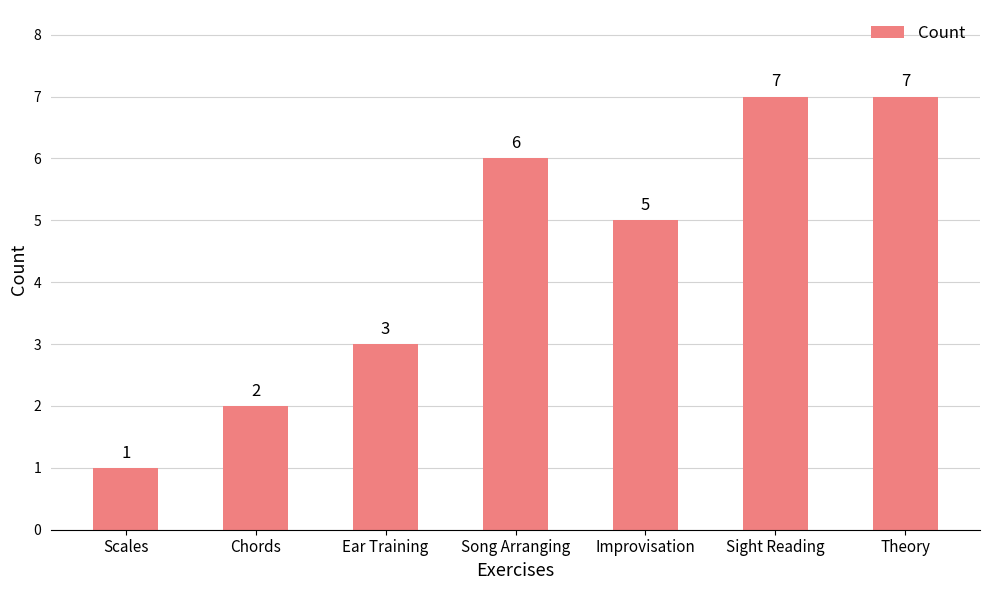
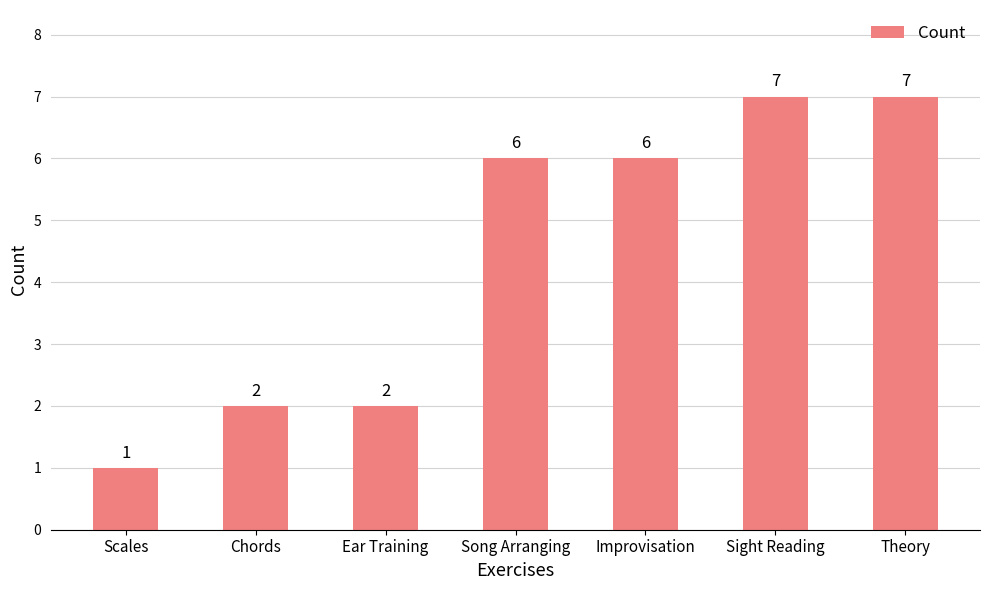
Ear Training: 3 -> 2
Improvisation: 5 -> 6
